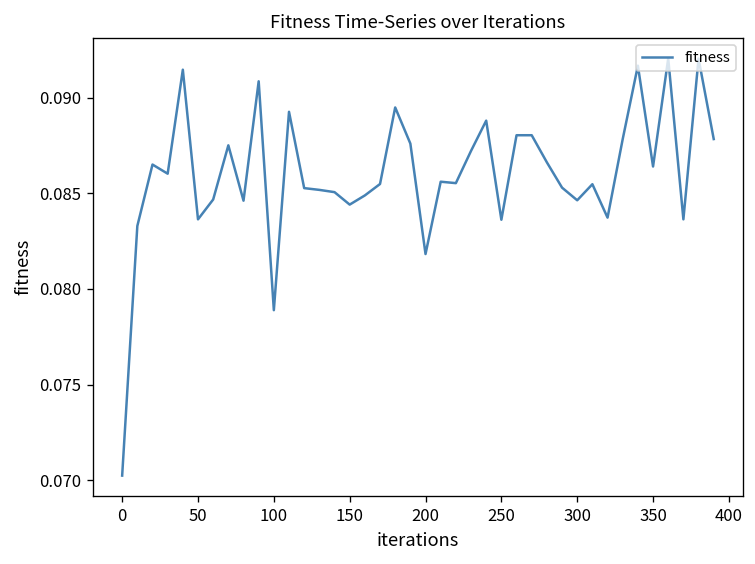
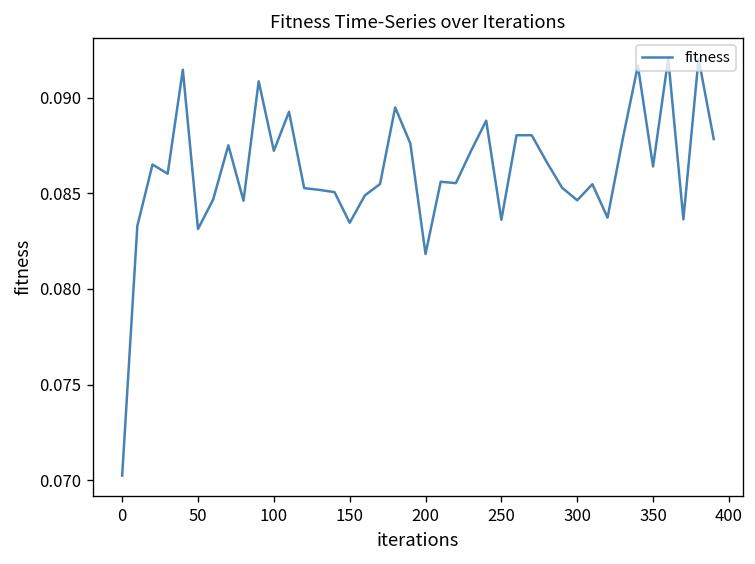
50: 0.0836 -> 0.0831
100: 0.0789 -> 0.0872
150: 0.0844 -> 0.0835
